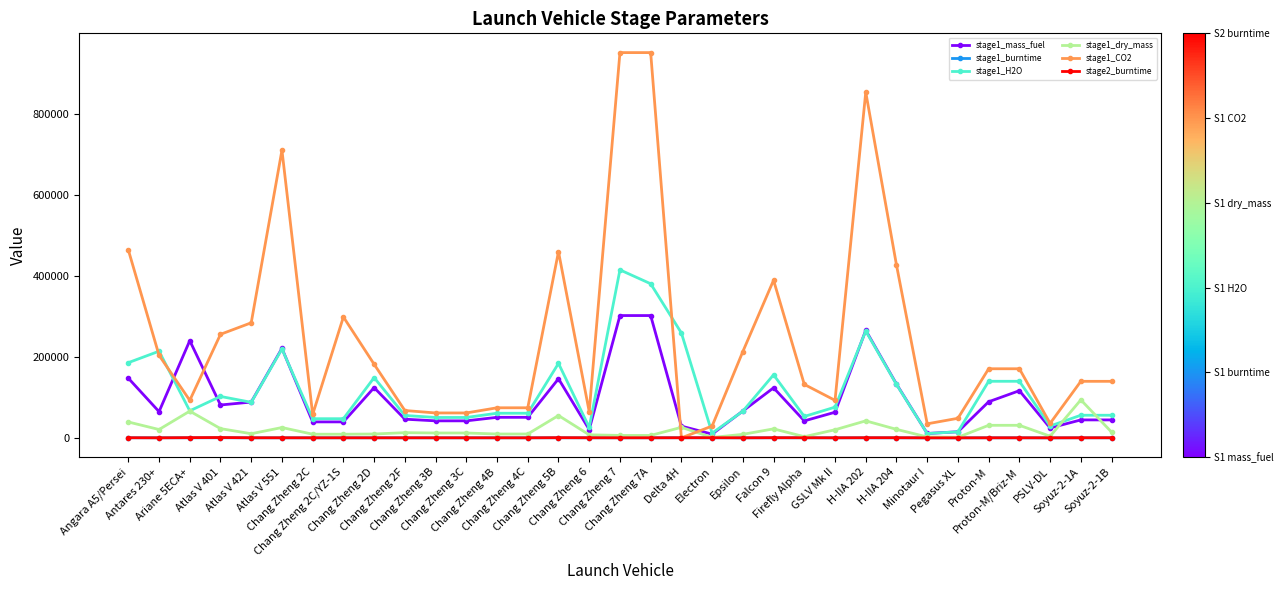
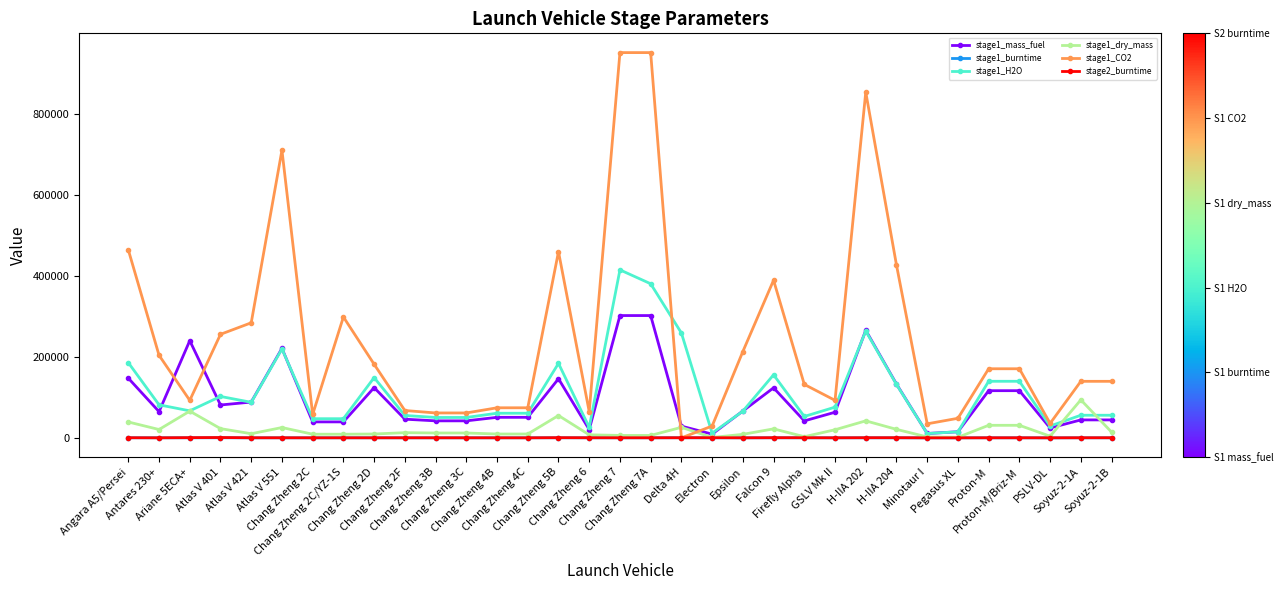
stage1_H2O, Antares 230+: 210000 -> 80000
stage1_mass_fuel, Proton-M: 90000 -> 120000
